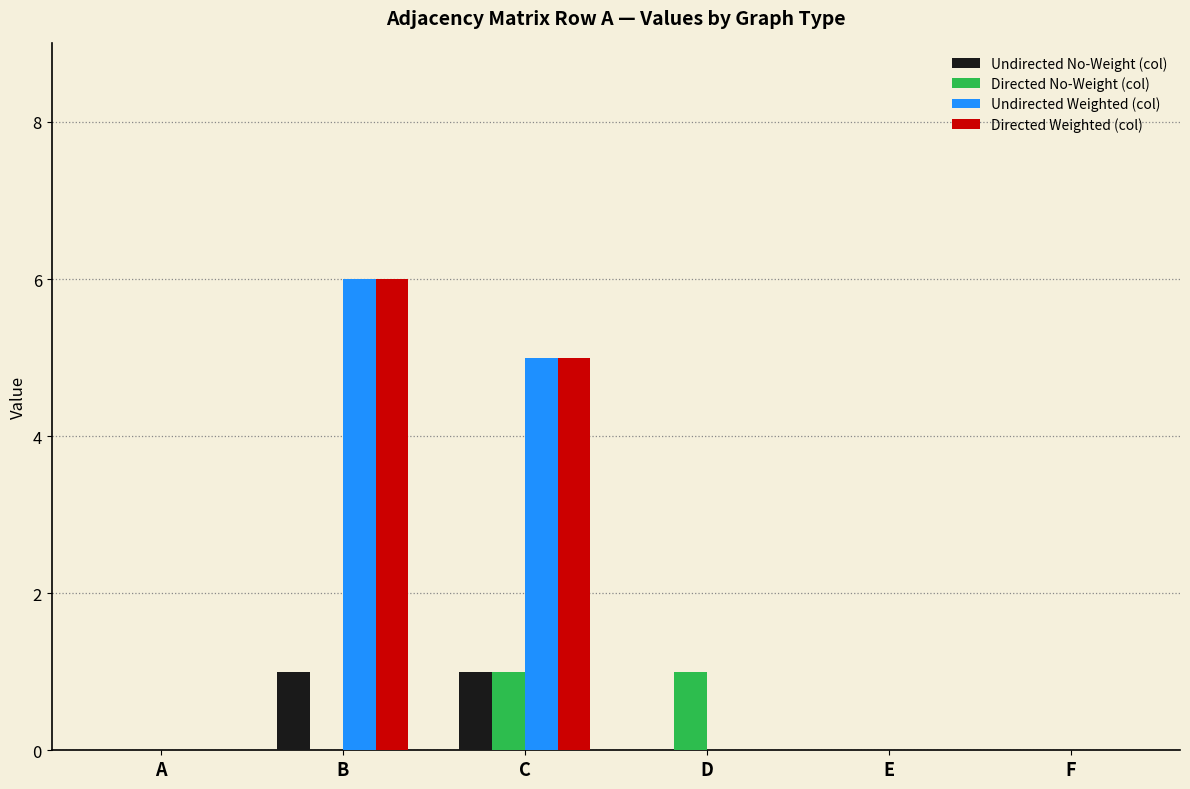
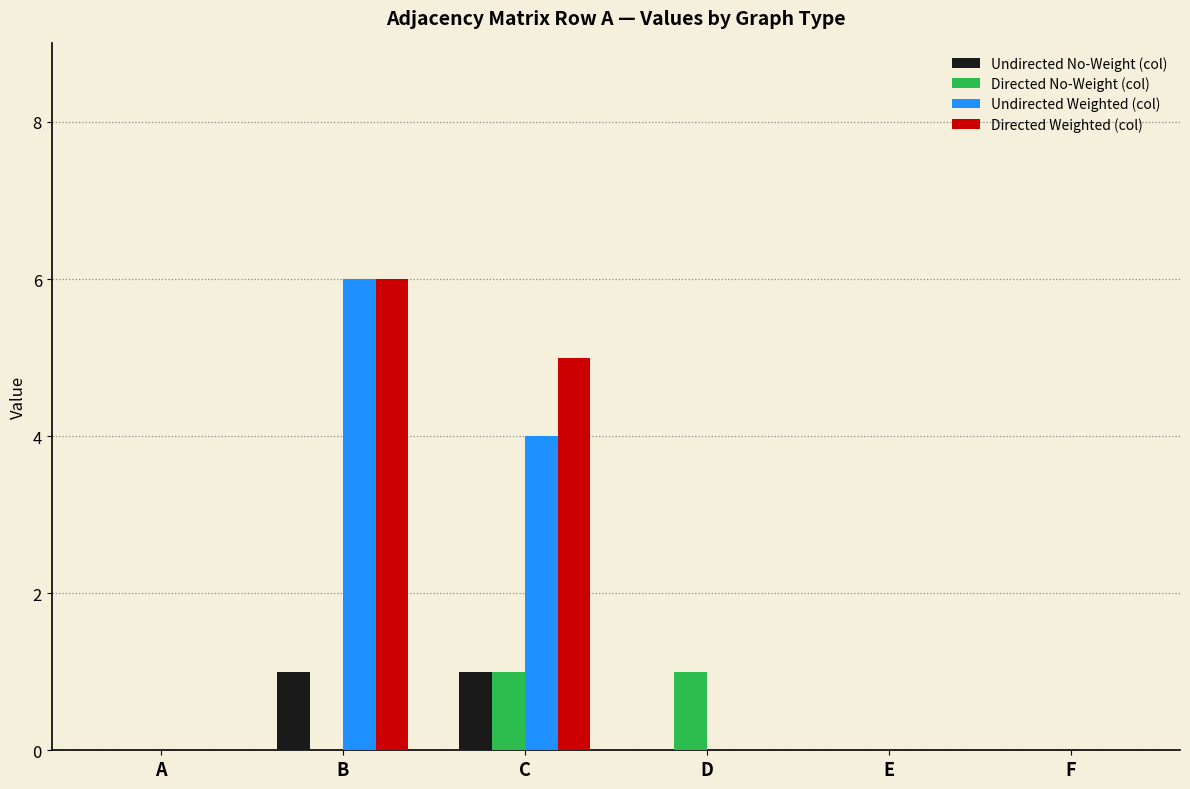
Undirected Weighted (col), C: 5 -> 4
